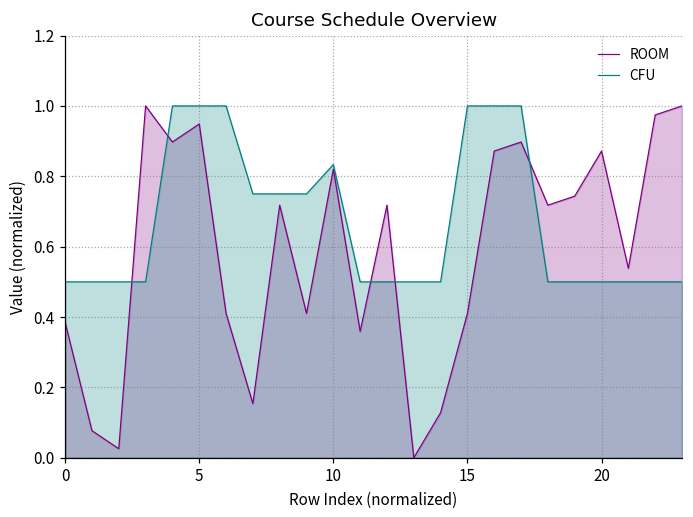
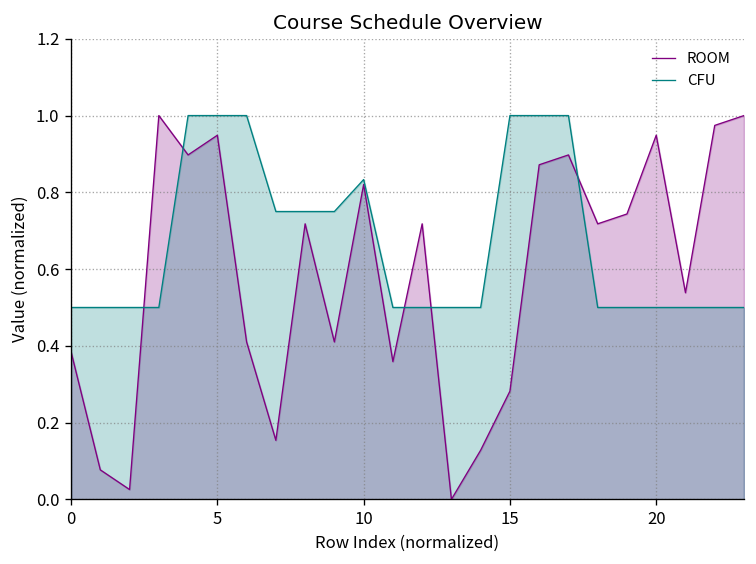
ROOM, 15: 0.41 -> 0.28
ROOM, 20: 0.87 -> 0.95
